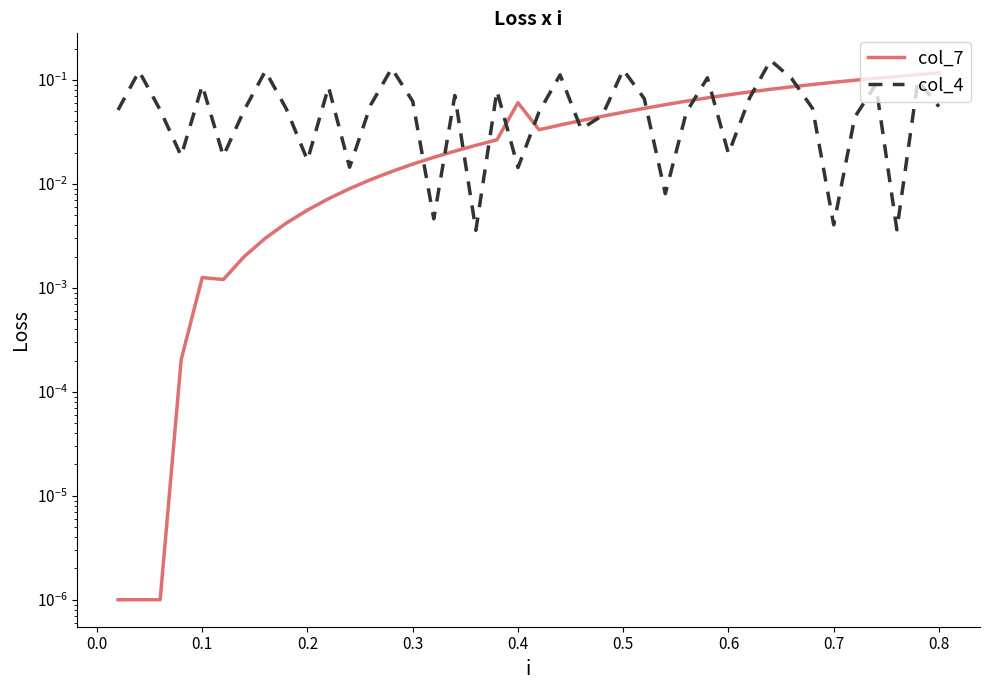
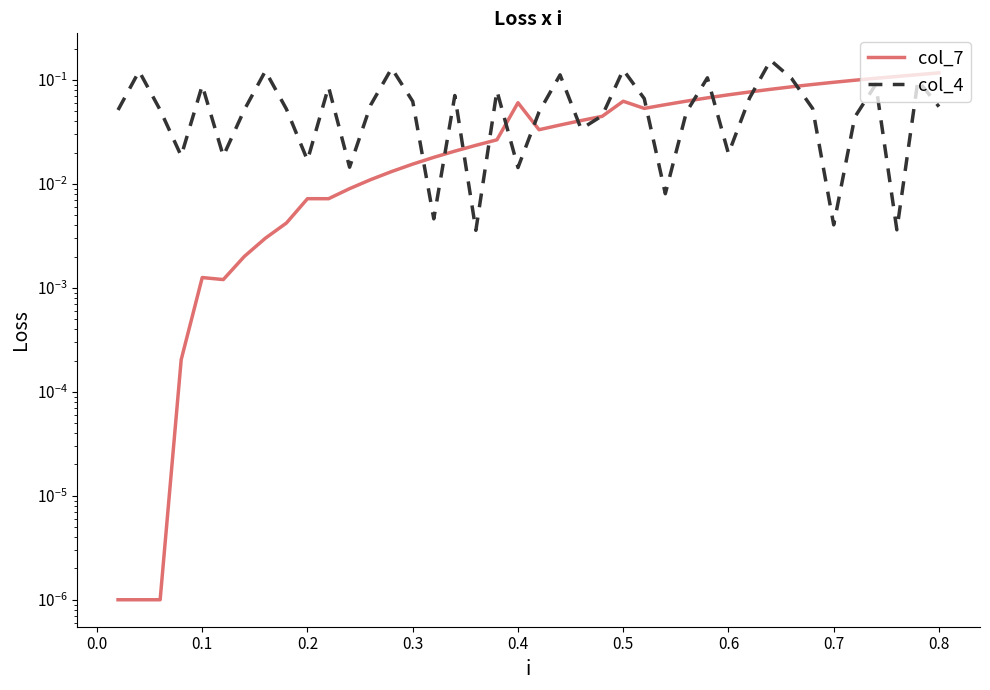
col_7, 0.2: 0.006 -> 0.007
col_7, 0.5: 0.05 -> 0.06
